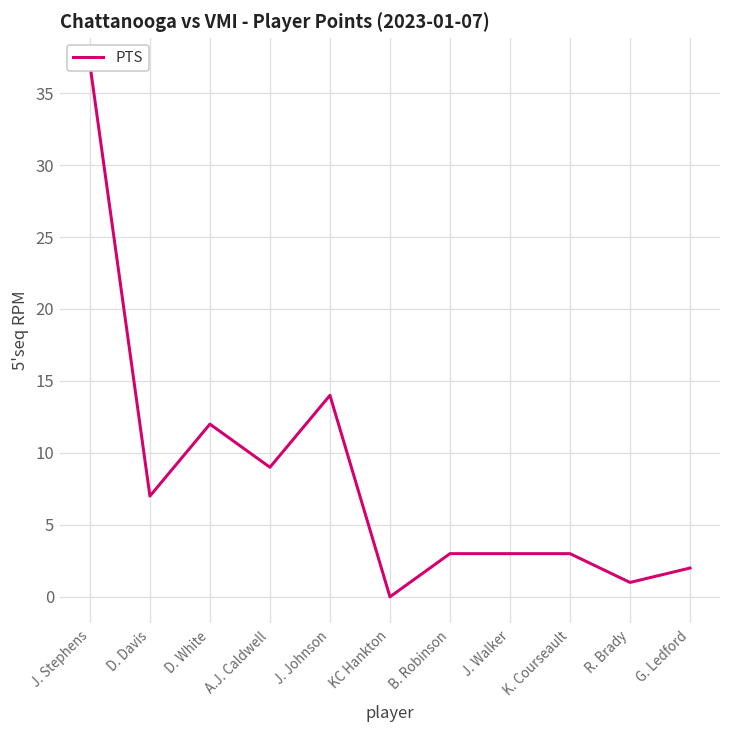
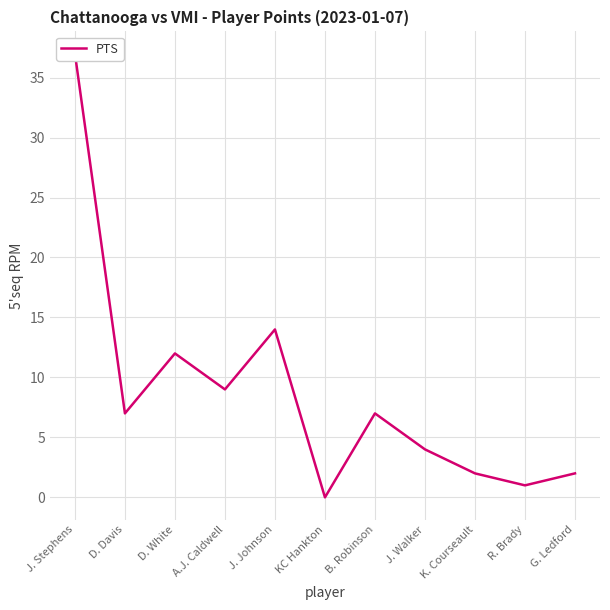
B. Robinson: 3 -> 7
J. Walker: 3 -> 4
K. Courseault: 3 -> 2
